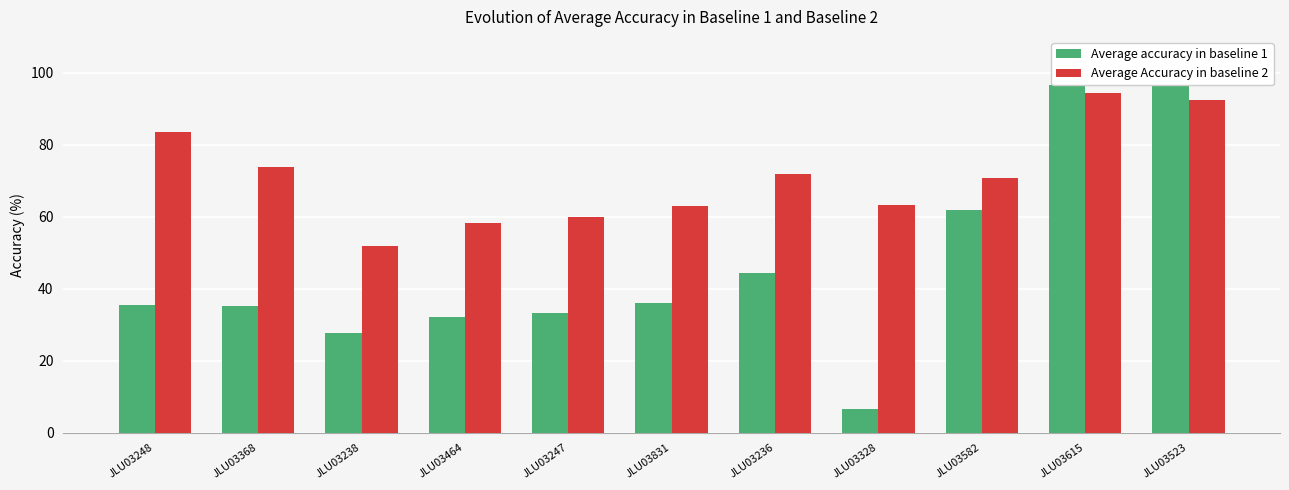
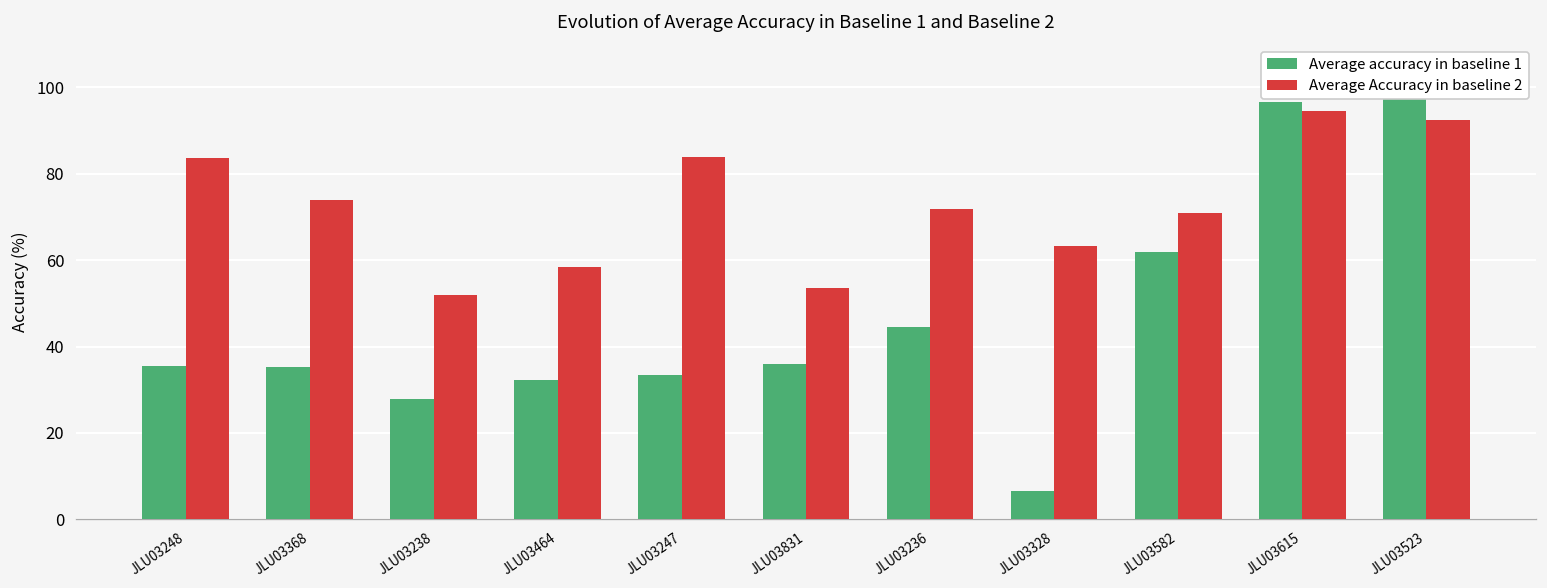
Average Accuracy in baseline 2, JLU03247: 60 -> 84
Average Accuracy in baseline 2, JLU03831: 63 -> 54
